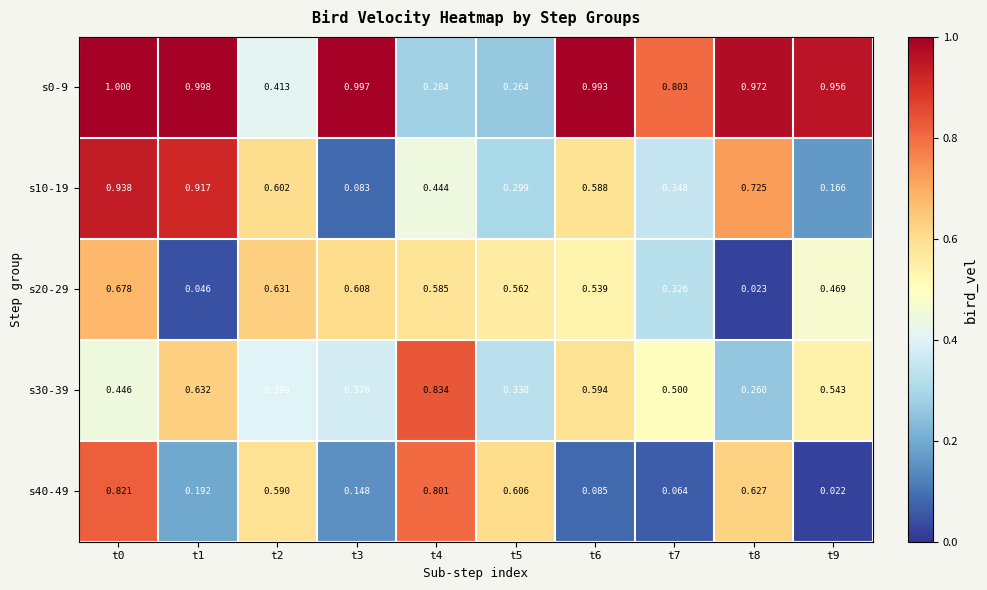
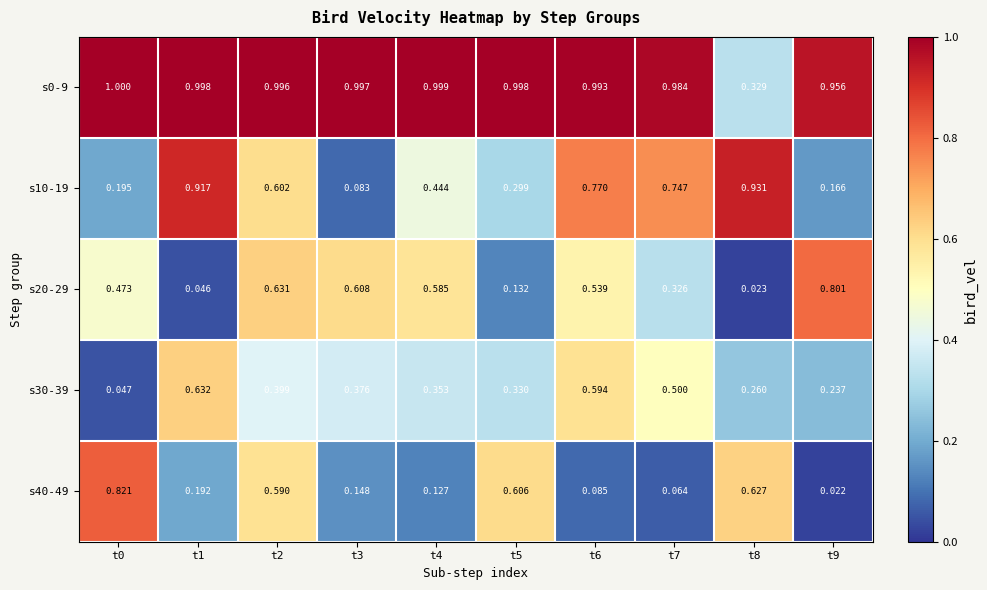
s0-9, t2: 0.413 -> 0.996
s0-9, t4: 0.284 -> 0.999
s0-9, t5: 0.264 -> 0.998
s0-9, t7: 0.803 -> 0.984
s0-9, t8: 0.972 -> 0.329
s10-19, t0: 0.938 -> 0.195
s10-19, t6: 0.588 -> 0.770
s10-19, t7: 0.348 -> 0.747
s10-19, t8: 0.725 -> 0.931
s20-29, t0: 0.678 -> 0.473
s20-29, t5: 0.562 -> 0.132
s20-29, t9: 0.469 -> 0.801
s30-39, t0: 0.446 -> 0.047
s30-39, t4: 0.834 -> 0.353
s30-39, t9: 0.543 -> 0.237
s40-49, t4: 0.801 -> 0.127
